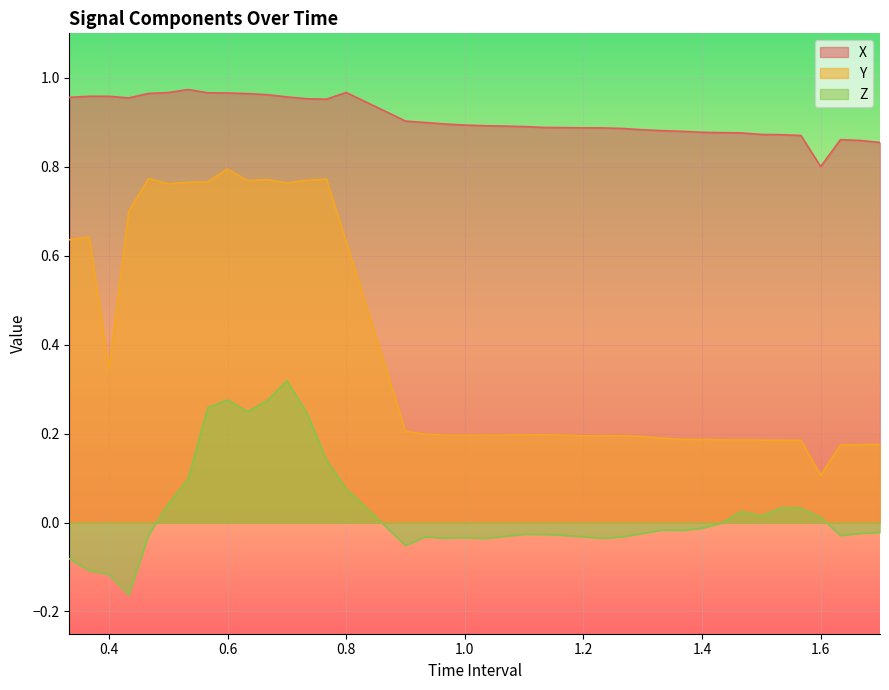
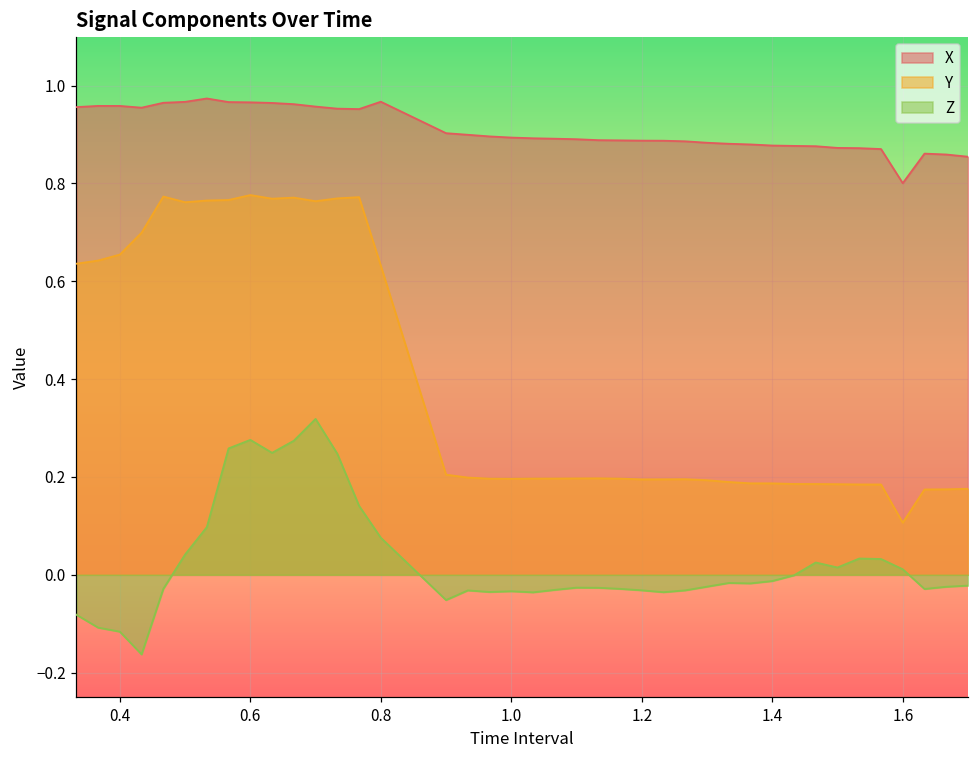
Y, 0.4: 0.35 -> 0.65
Y, 0.6: 0.79 -> 0.78
